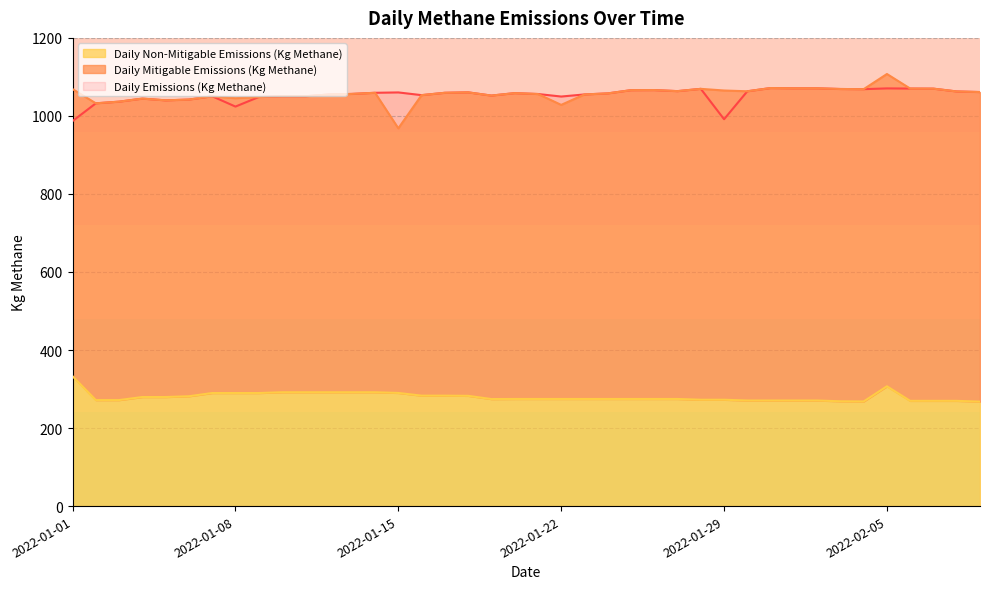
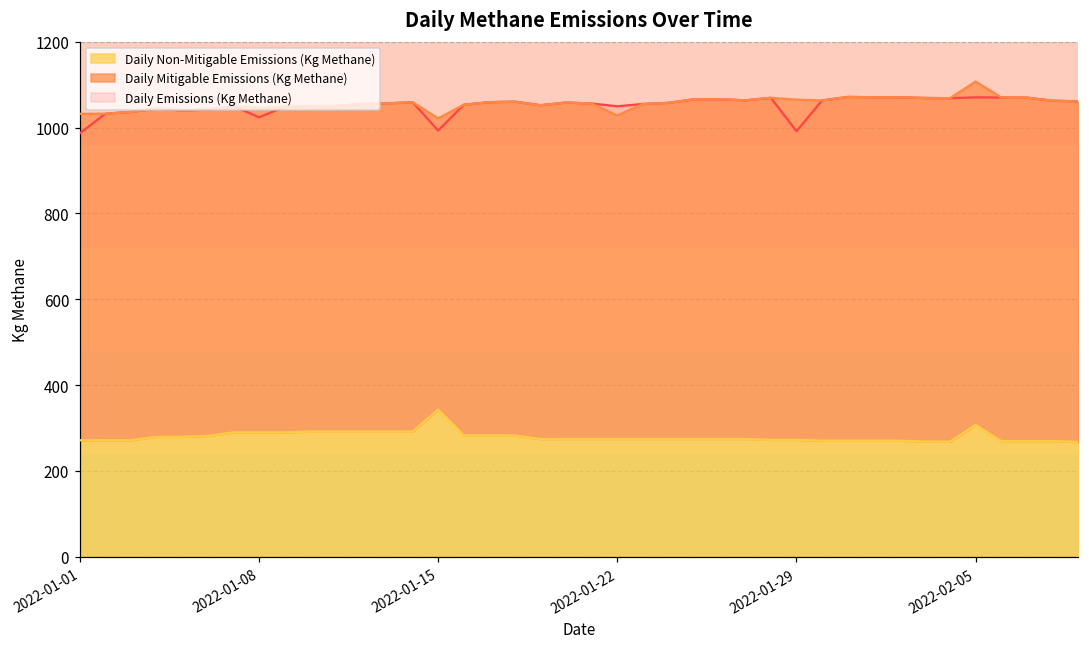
Daily Non-Mitigable Emissions (Kg Methane), 2022-01-01: 330 -> 270
Daily Mitigable Emissions (Kg Methane), 2022-01-01: 740 -> 760
Daily Non-Mitigable Emissions (Kg Methane), 2022-01-15: 290 -> 340
Daily Emissions (Kg Methane), 2022-01-15: 1060 -> 990
